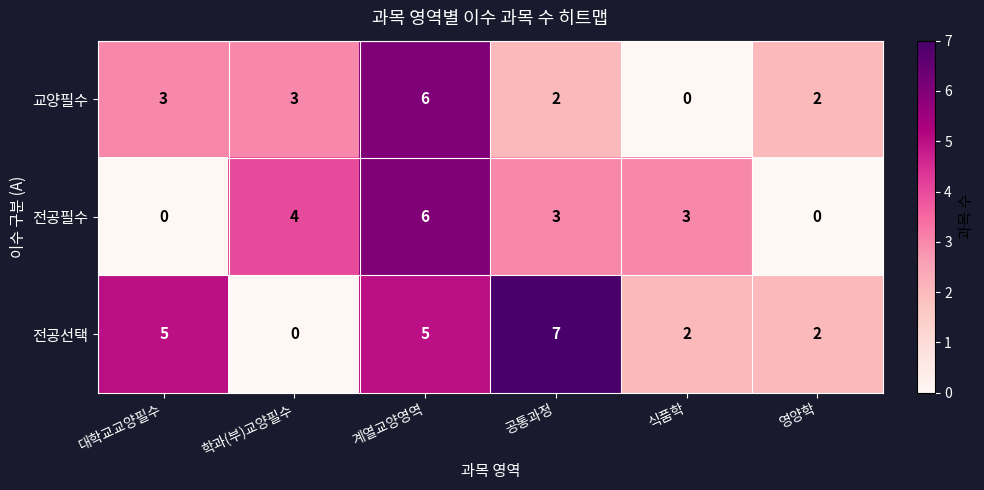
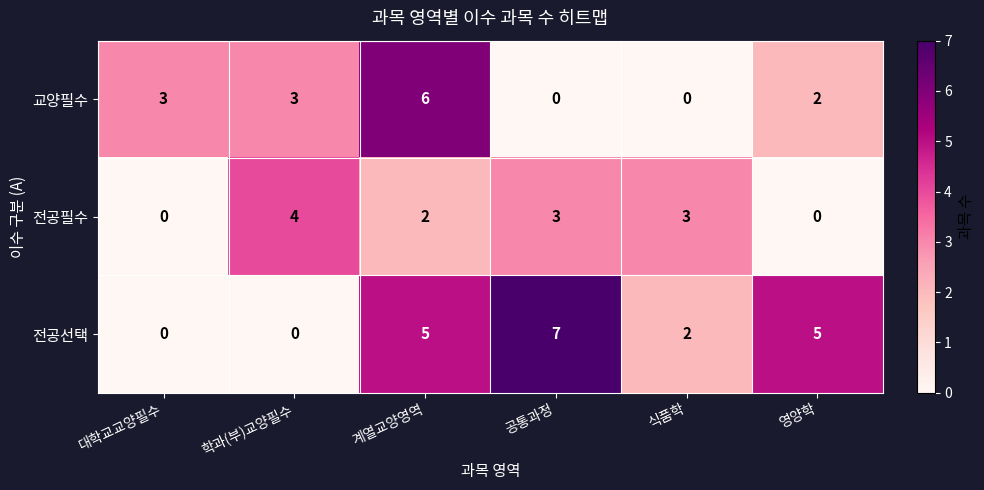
교양필수, 공통과정: 2 -> 0
전공필수, 계열교양영역: 6 -> 2
전공선택, 대학교교양필수: 5 -> 0
전공선택, 영양학: 2 -> 5
